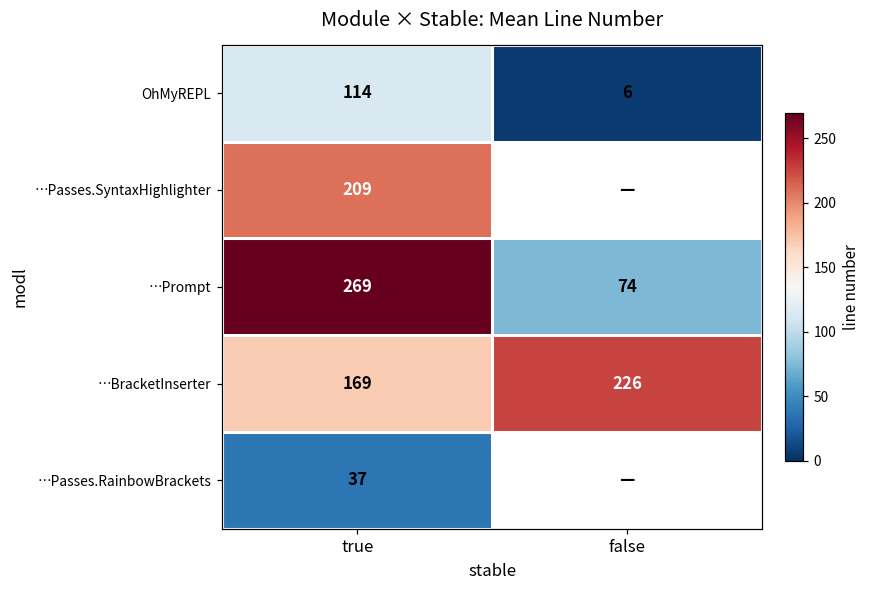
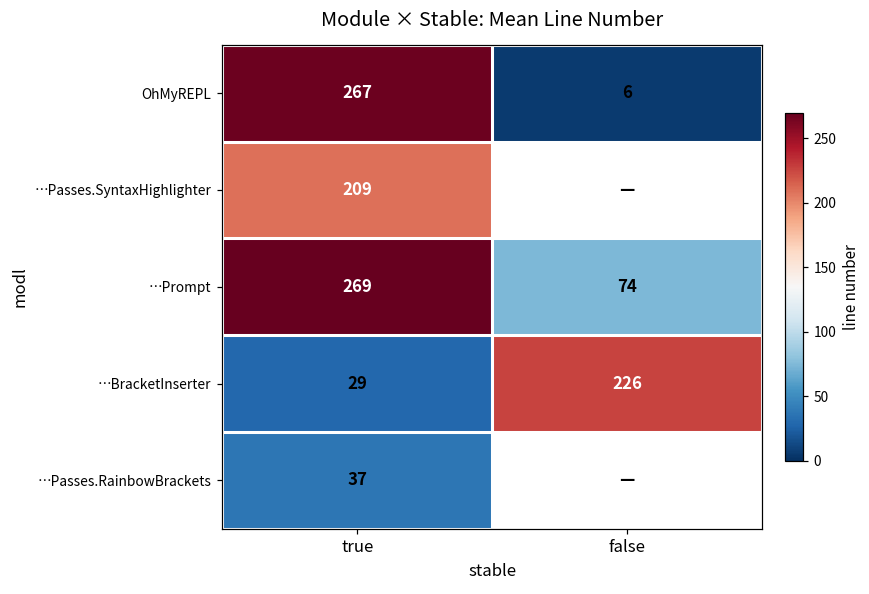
OhMyREPL, true: 114 -> 267
…BracketInserter, true: 169 -> 29
